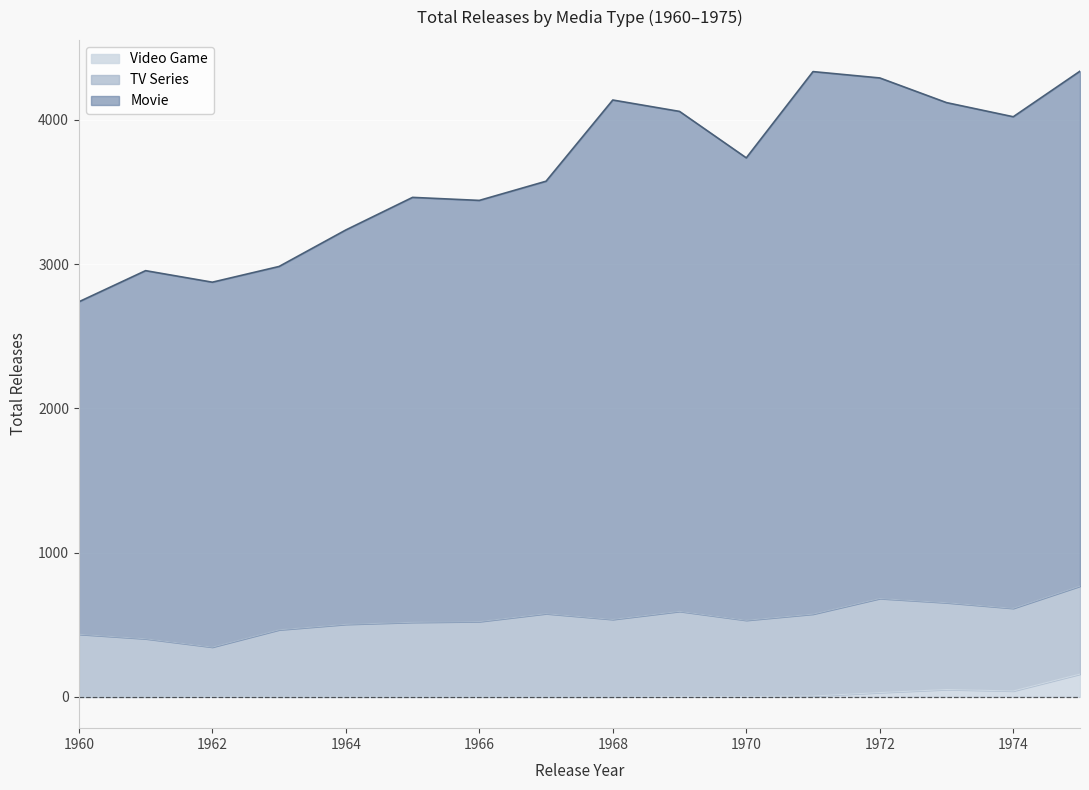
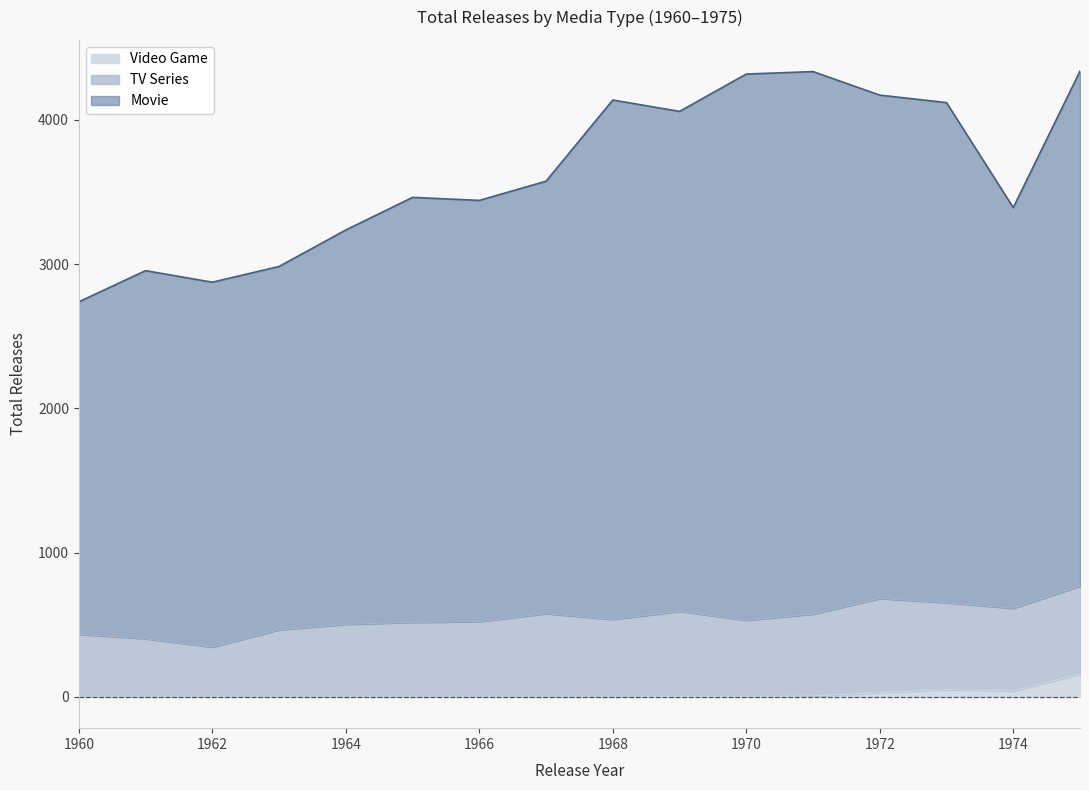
Movie, 1970: 3210 -> 3790
Movie, 1972: 3610 -> 3490
Movie, 1974: 3410 -> 2780
